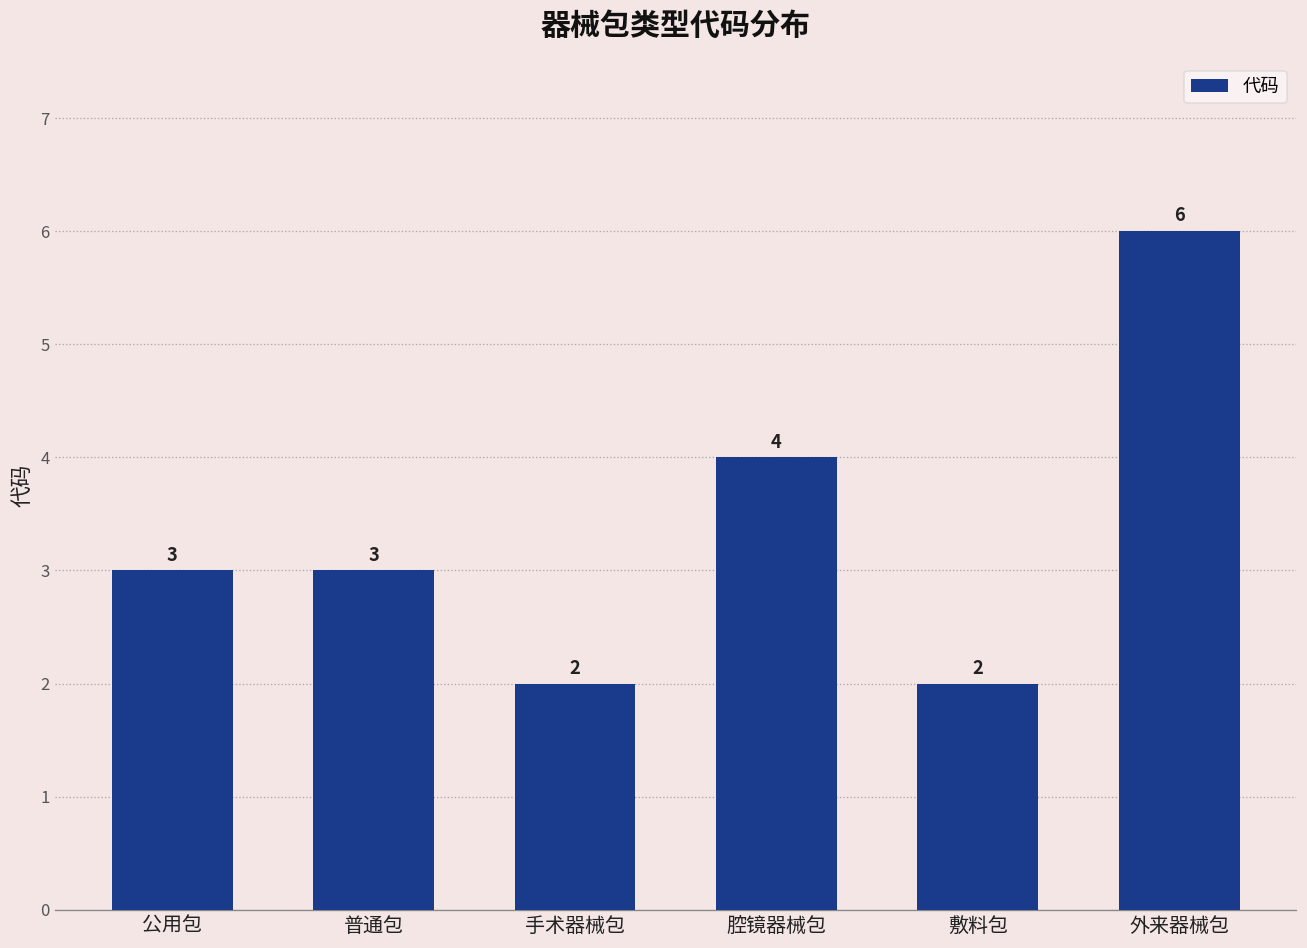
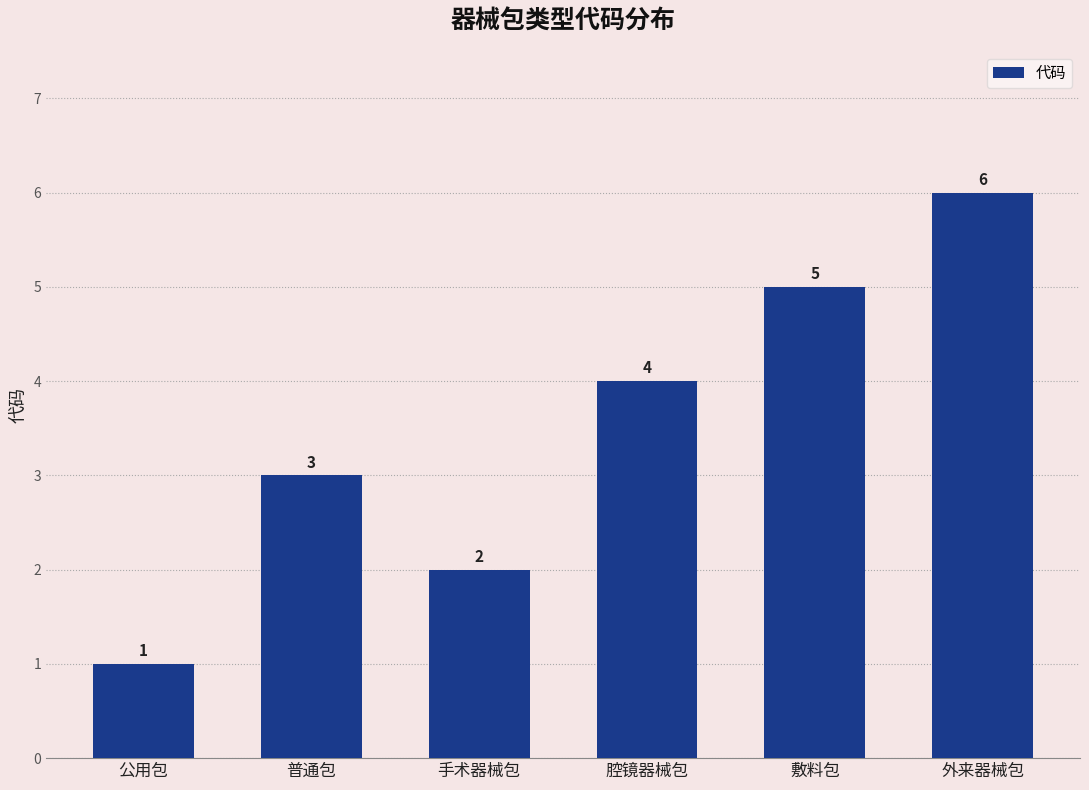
公用包: 3 -> 1
敷料包: 2 -> 5
